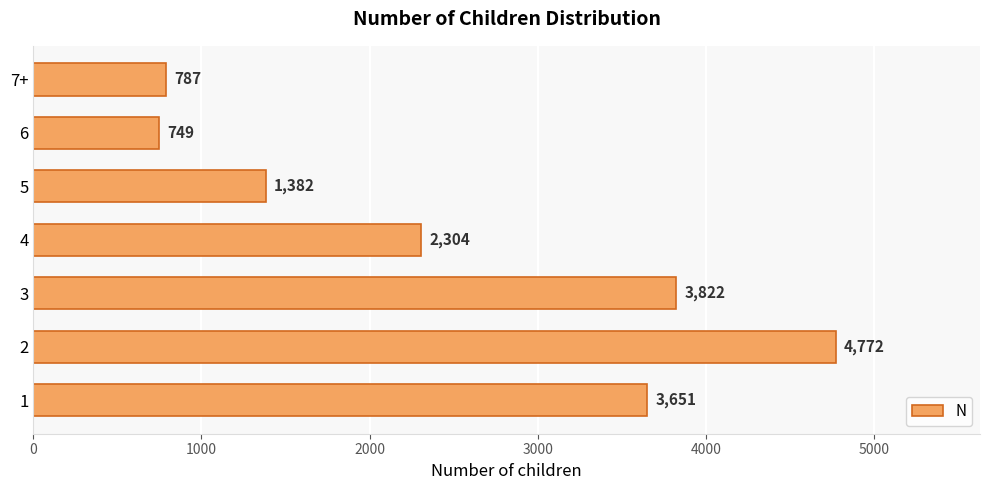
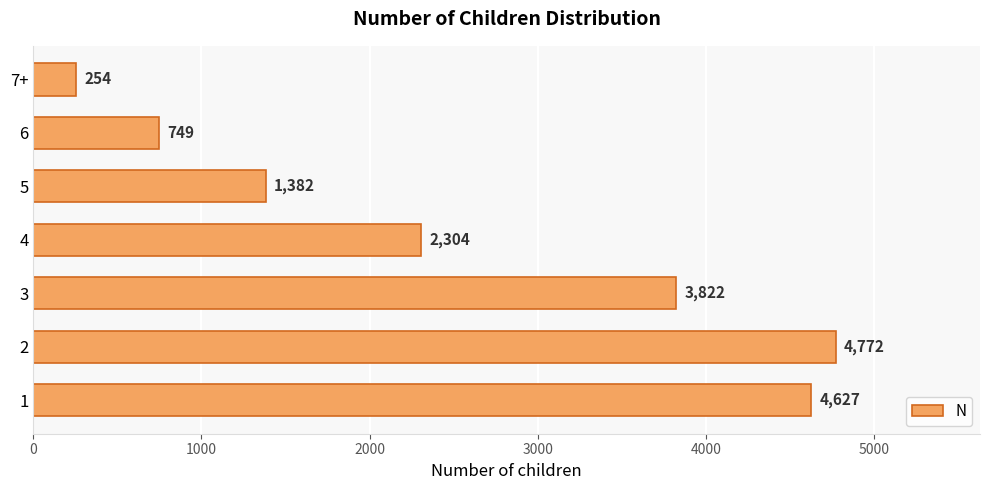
7+: 787 -> 254
1: 3,651 -> 4,627
